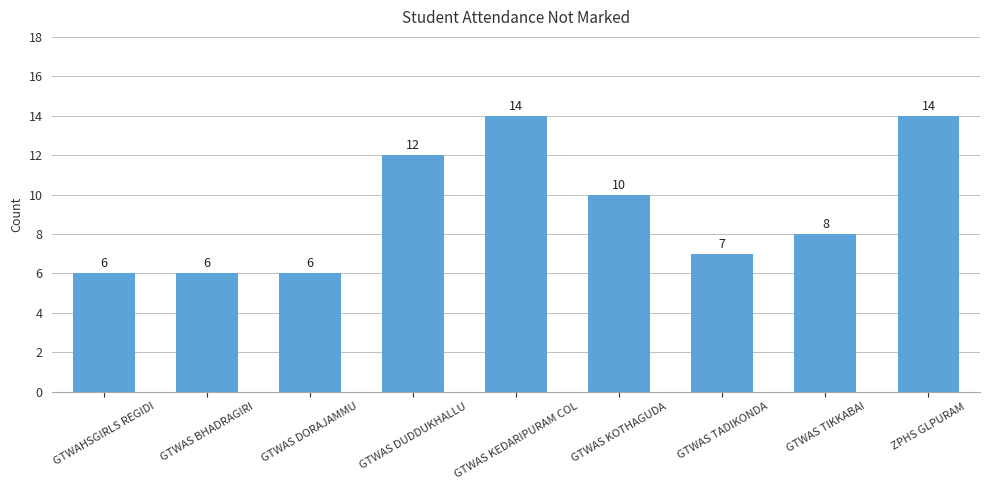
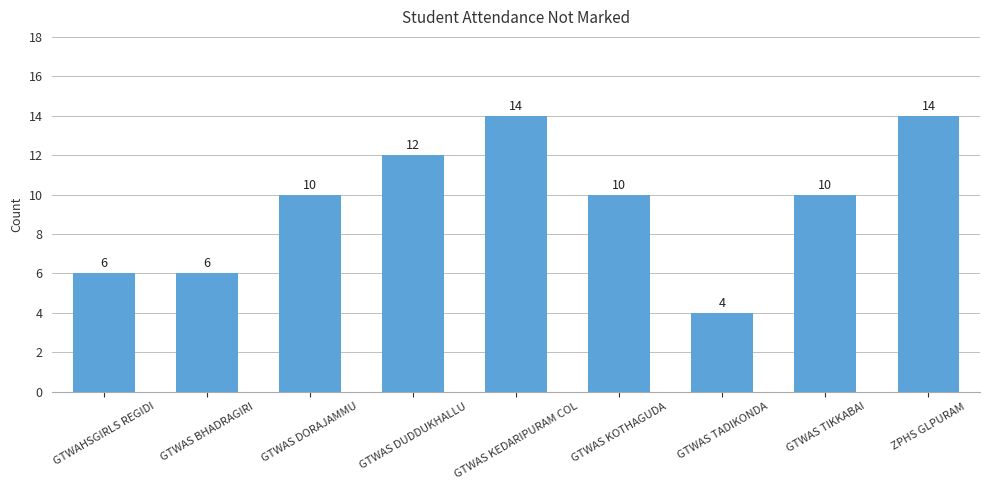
GTWAS DORAJAMMU: 6 -> 10
GTWAS TADIKONDA: 7 -> 4
GTWAS TIKKABAI: 8 -> 10
